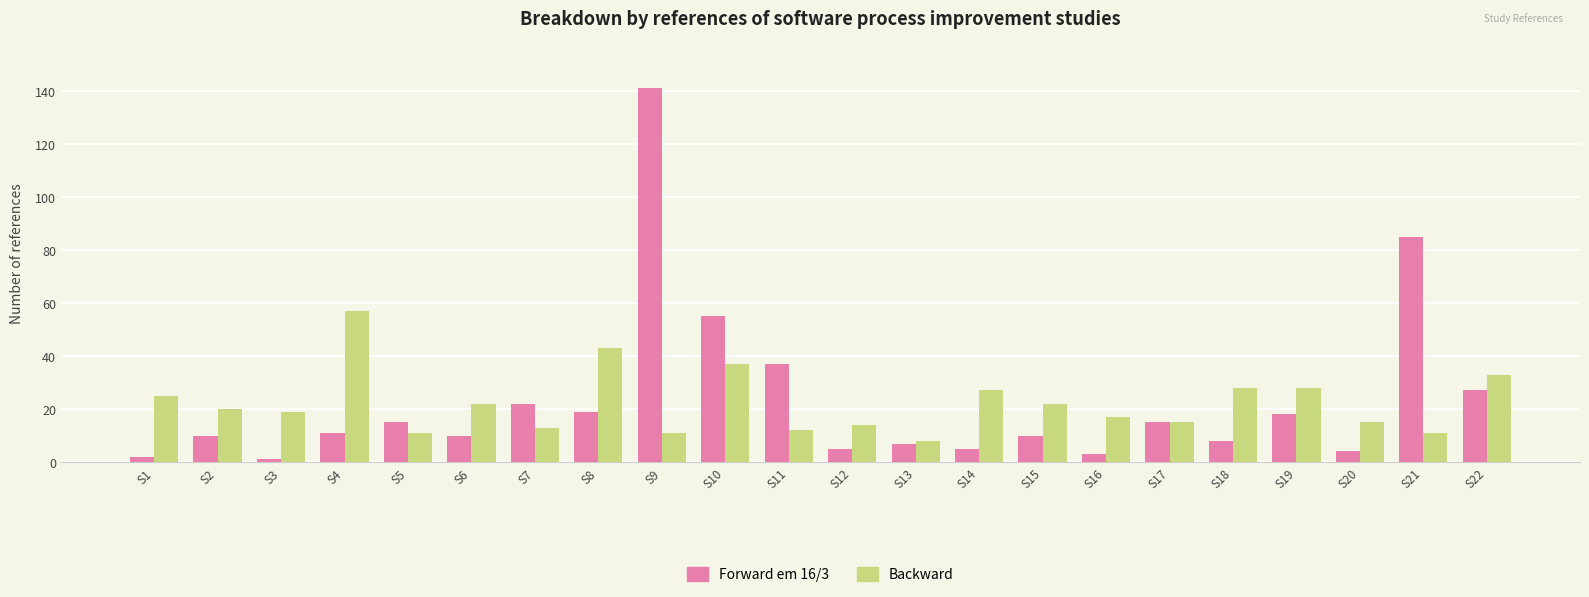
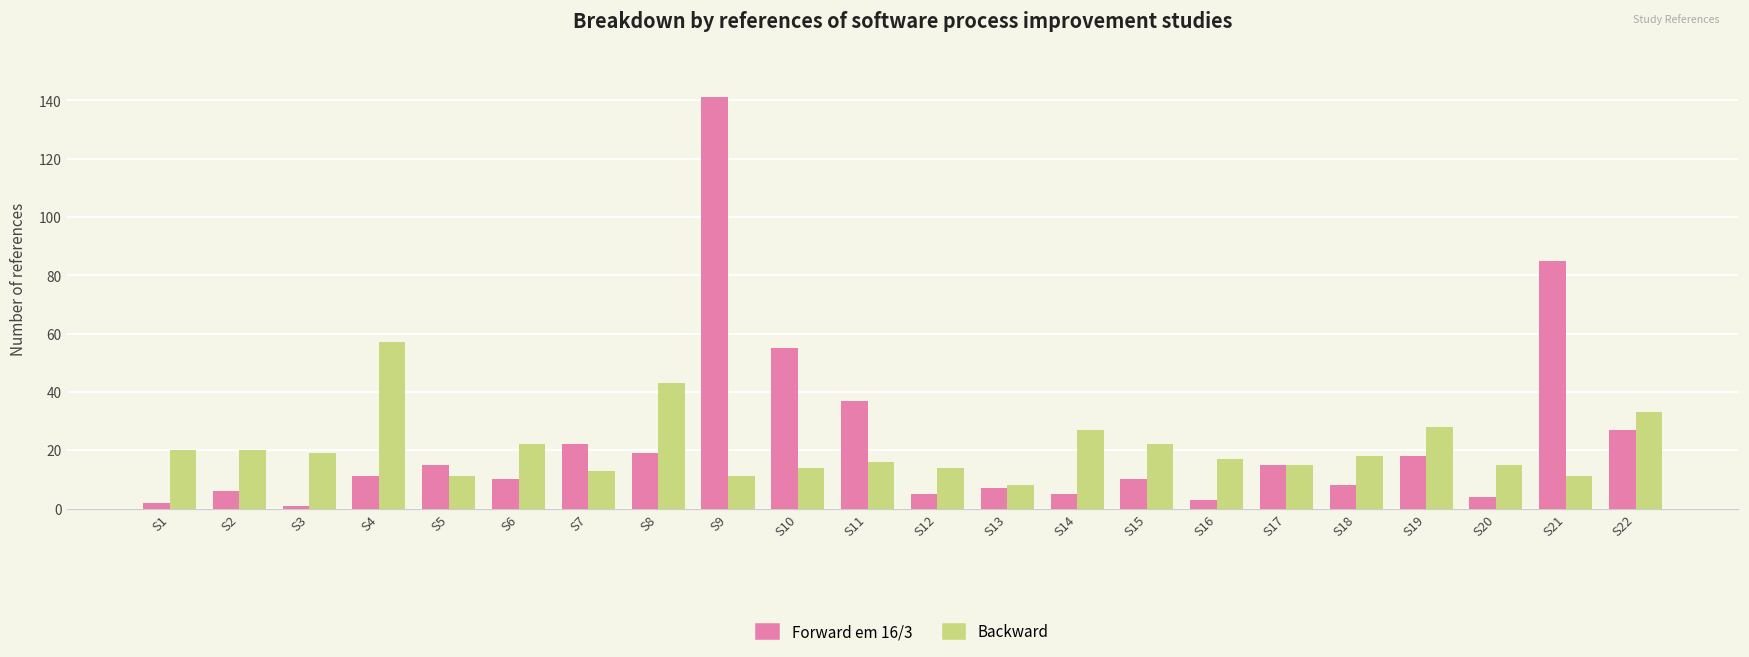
Backward, S1: 25 -> 20
Forward em 16/3, S2: 10 -> 6
Backward, S10: 37 -> 14
Backward, S11: 12 -> 16
Backward, S18: 28 -> 18
